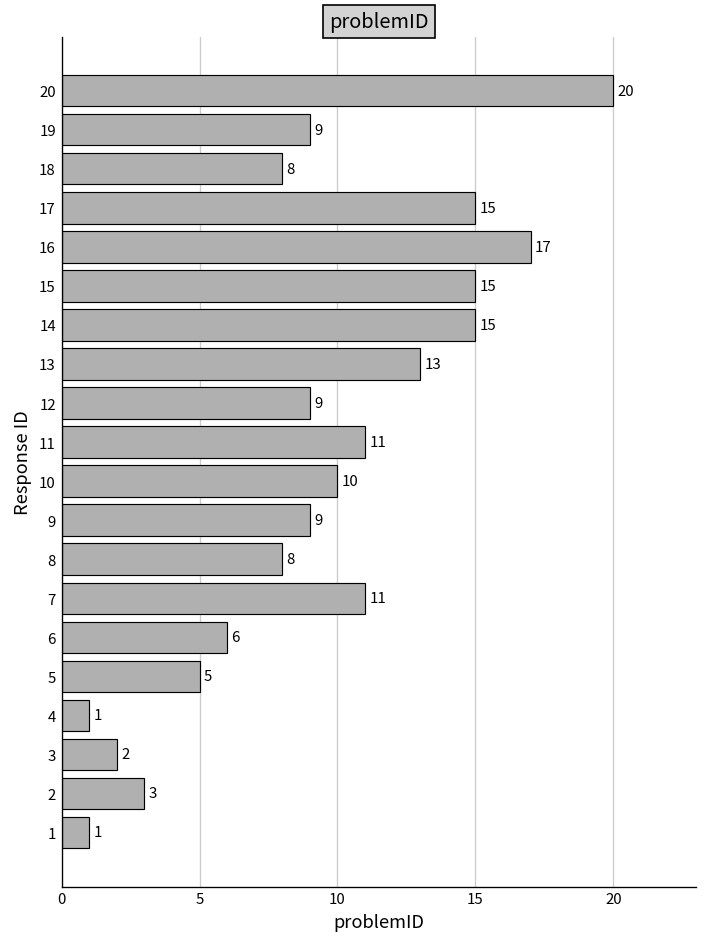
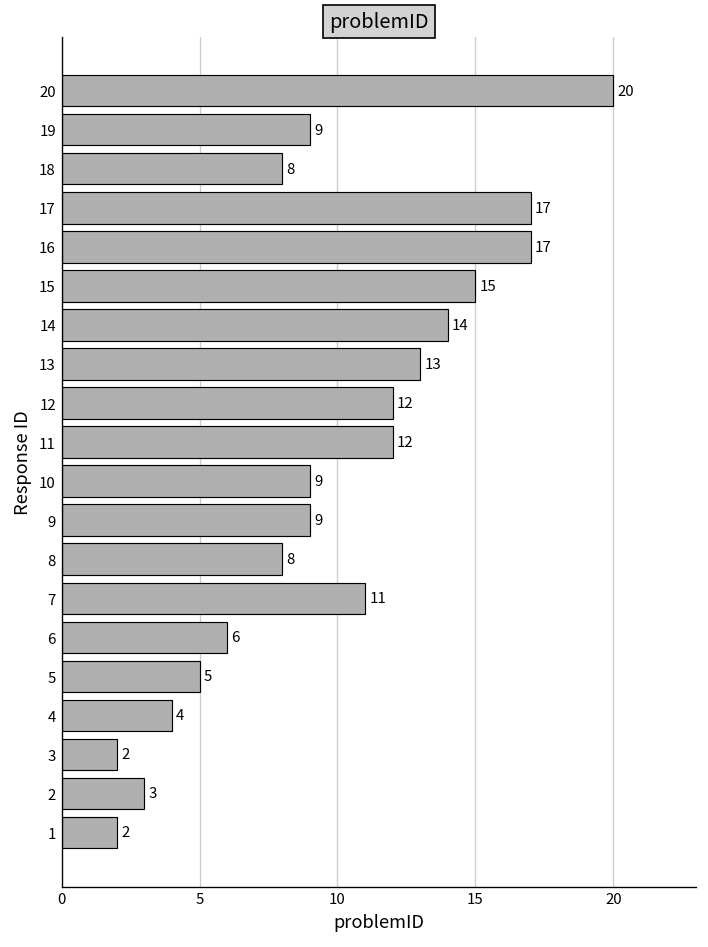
17: 15 -> 17
14: 15 -> 14
12: 9 -> 12
11: 11 -> 12
10: 10 -> 9
4: 1 -> 4
1: 1 -> 2
